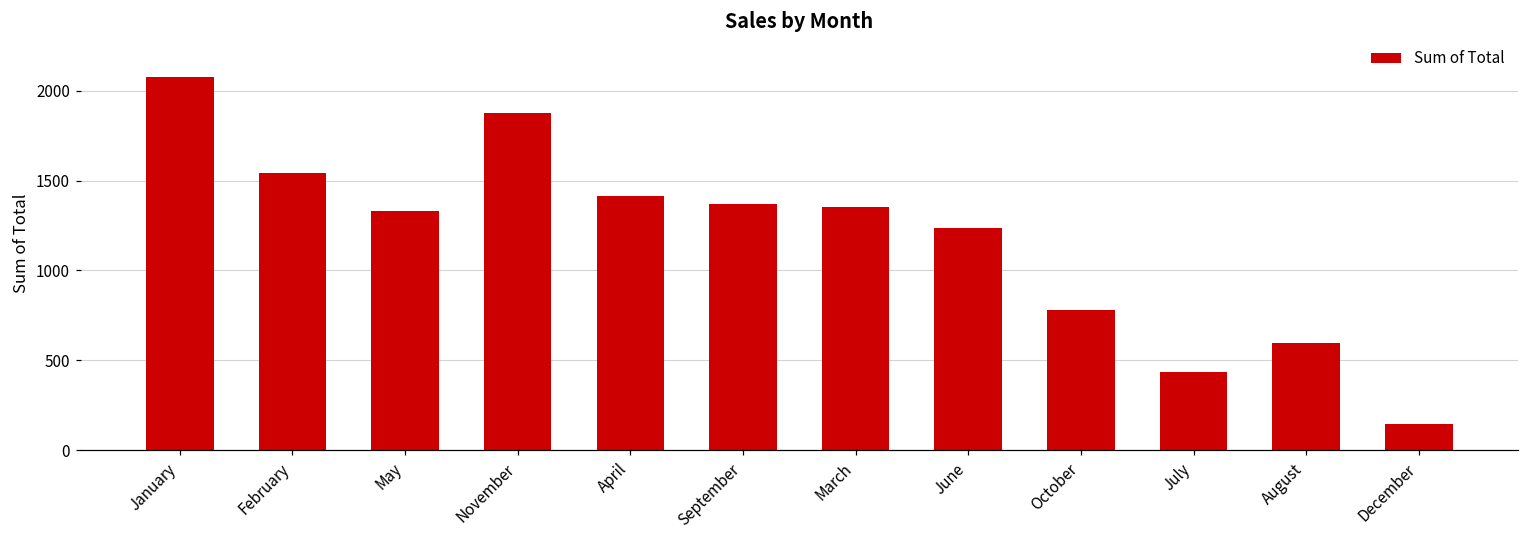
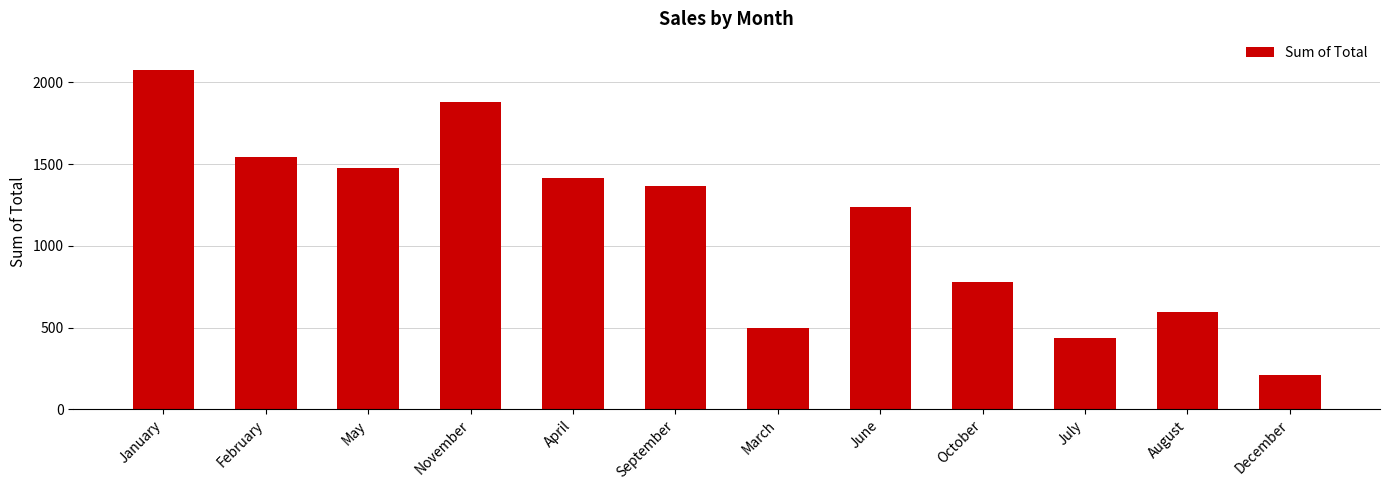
May: 1330 -> 1480
March: 1360 -> 500
December: 140 -> 210
